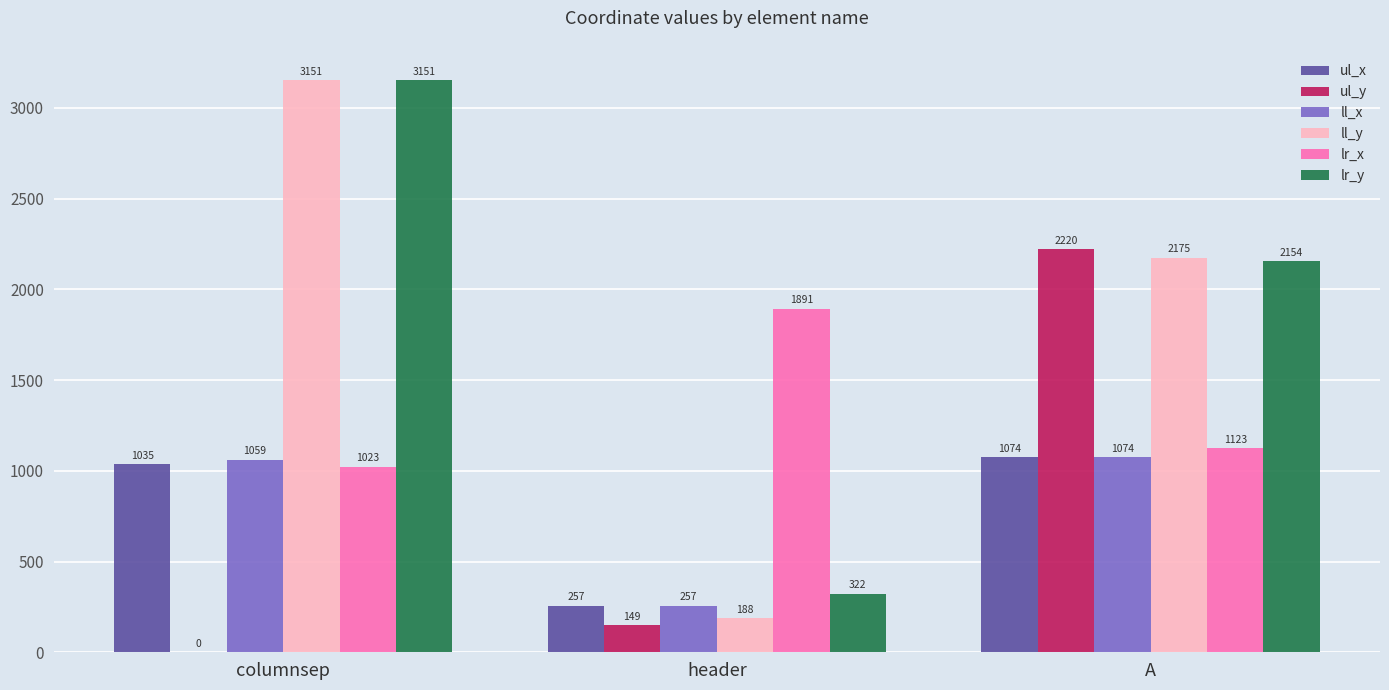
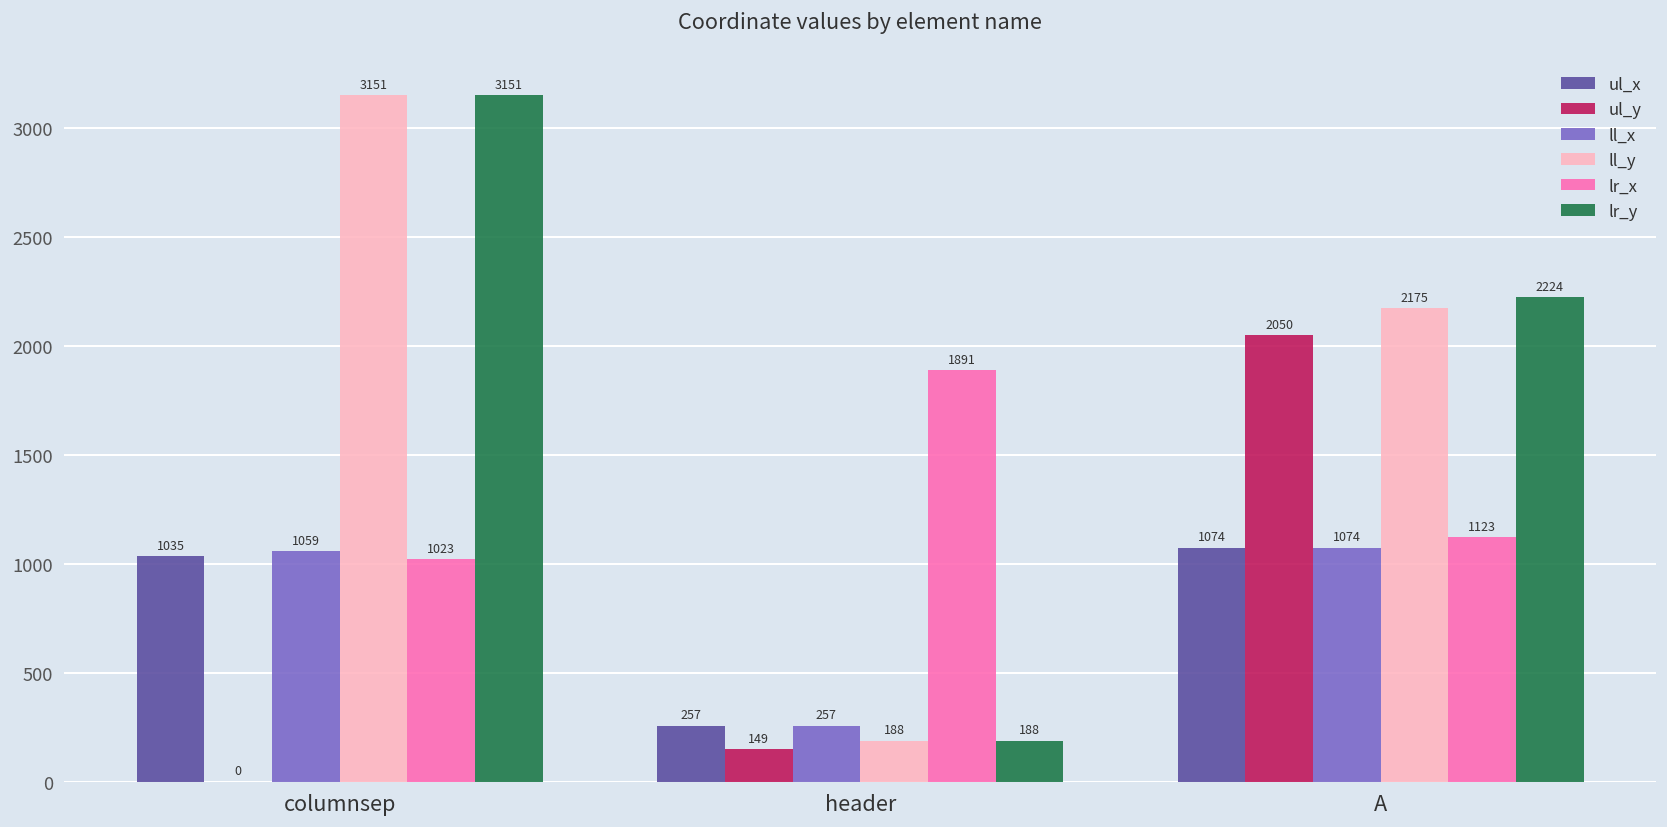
lr_y, header: 322 -> 188
ul_y, A: 2220 -> 2050
lr_y, A: 2154 -> 2224
